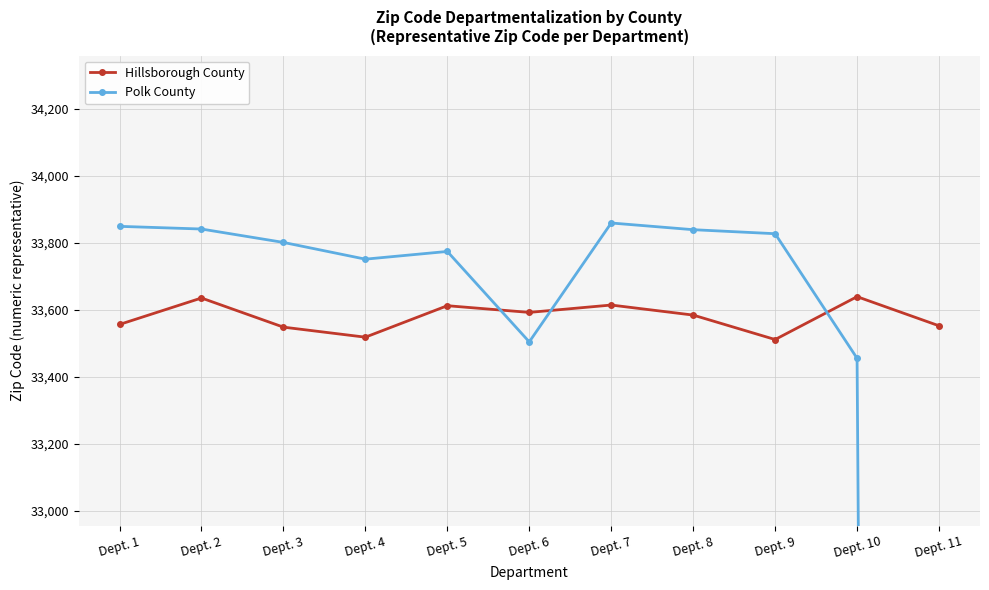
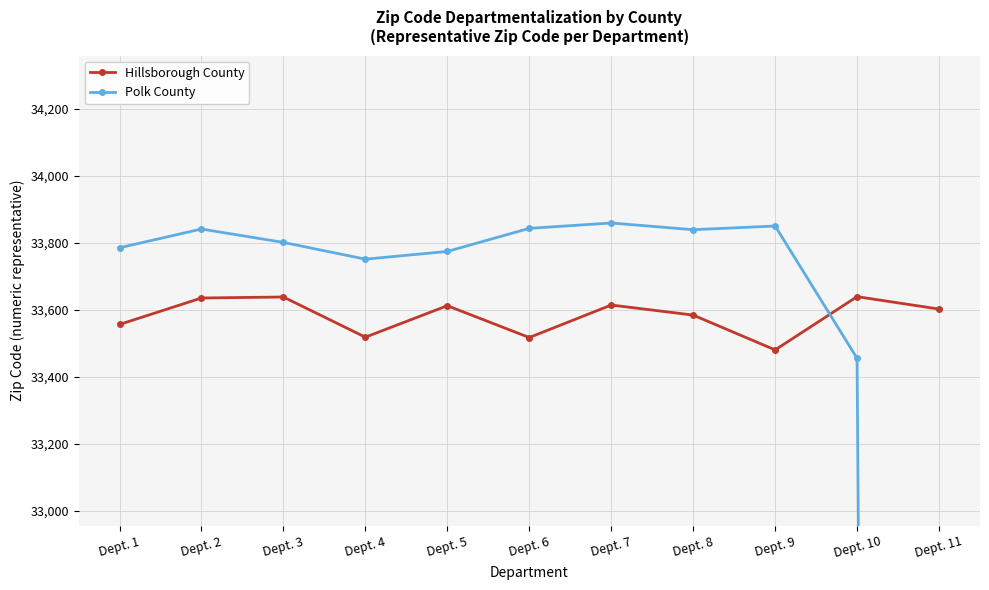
Polk County, Dept. 1: 33,850 -> 33,790
Hillsborough County, Dept. 3: 33,550 -> 33,640
Hillsborough County, Dept. 6: 33,590 -> 33,520
Polk County, Dept. 6: 33,500 -> 33,840
Hillsborough County, Dept. 9: 33,510 -> 33,480
Polk County, Dept. 9: 33,830 -> 33,850
Hillsborough County, Dept. 11: 33,550 -> 33,600
